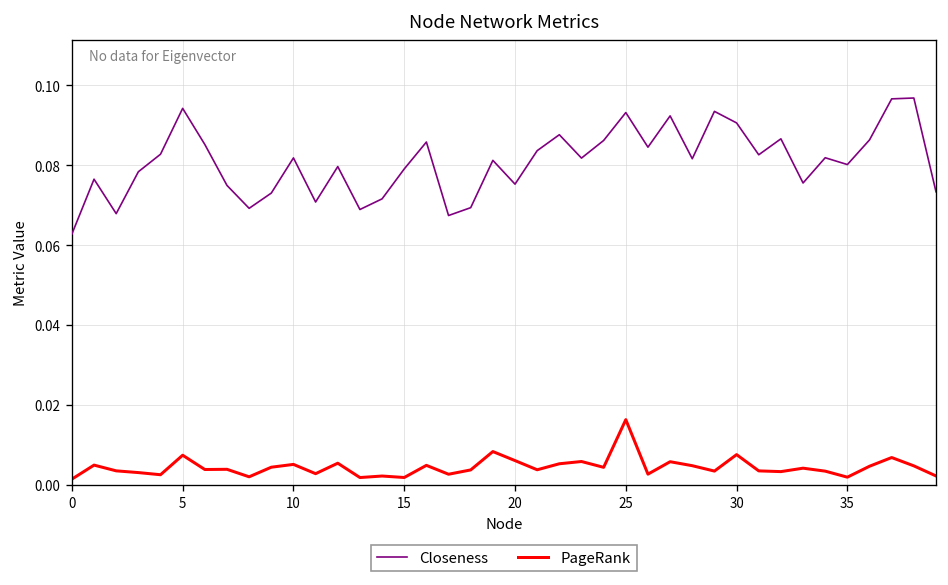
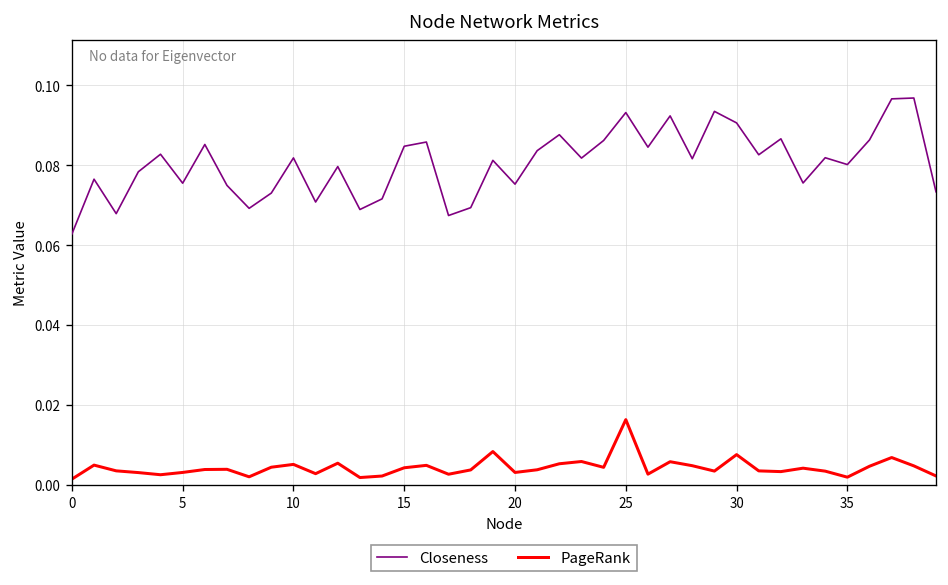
Closeness, 5: 0.094 -> 0.076
PageRank, 5: 0.007 -> 0.003
Closeness, 15: 0.079 -> 0.085
PageRank, 15: 0.002 -> 0.004
PageRank, 20: 0.006 -> 0.003
